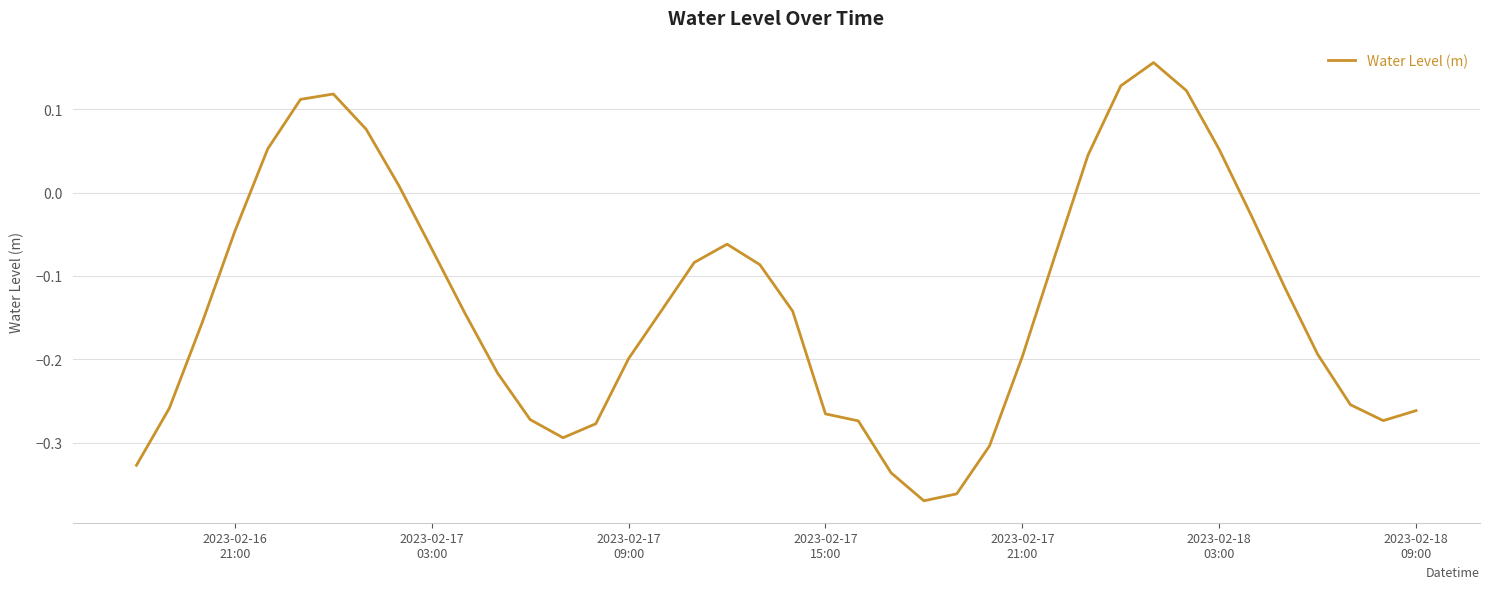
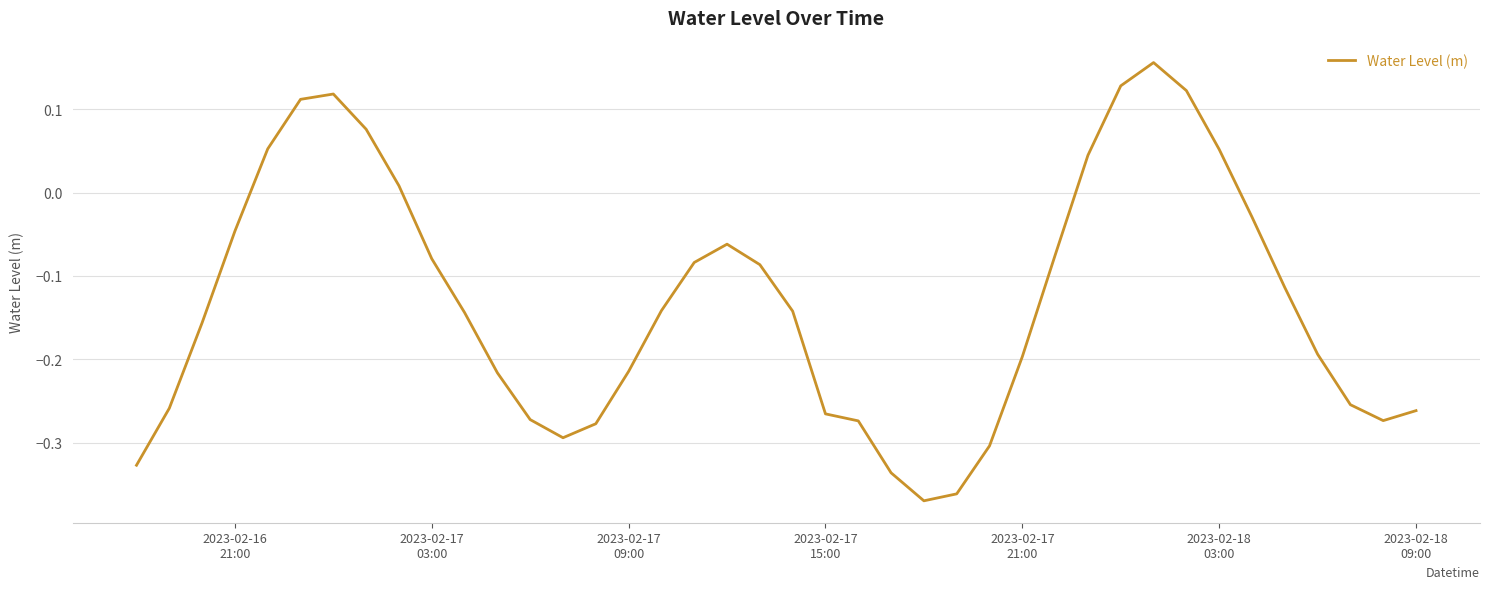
2023-02-17 03:00: -0.07 -> -0.08
2023-02-17 09:00: -0.20 -> -0.21
